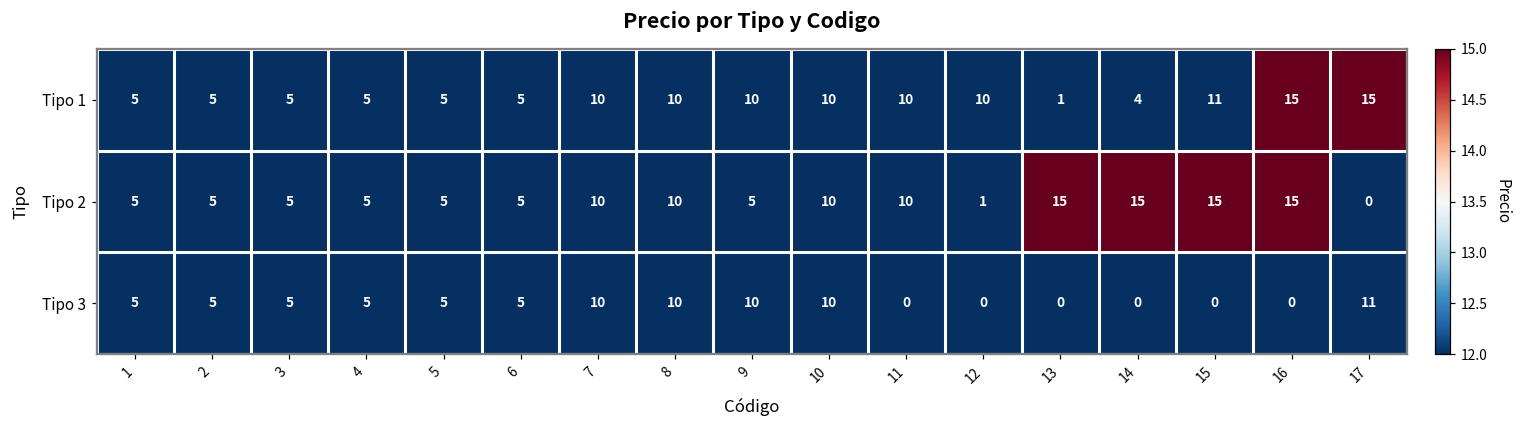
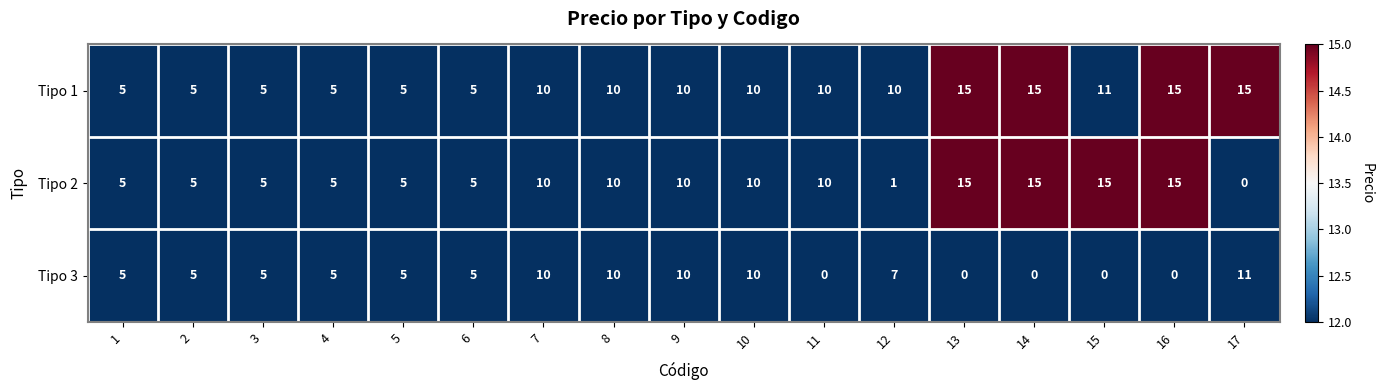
Tipo 1, 13: 1 -> 15
Tipo 1, 14: 4 -> 15
Tipo 2, 9: 5 -> 10
Tipo 3, 12: 0 -> 7
